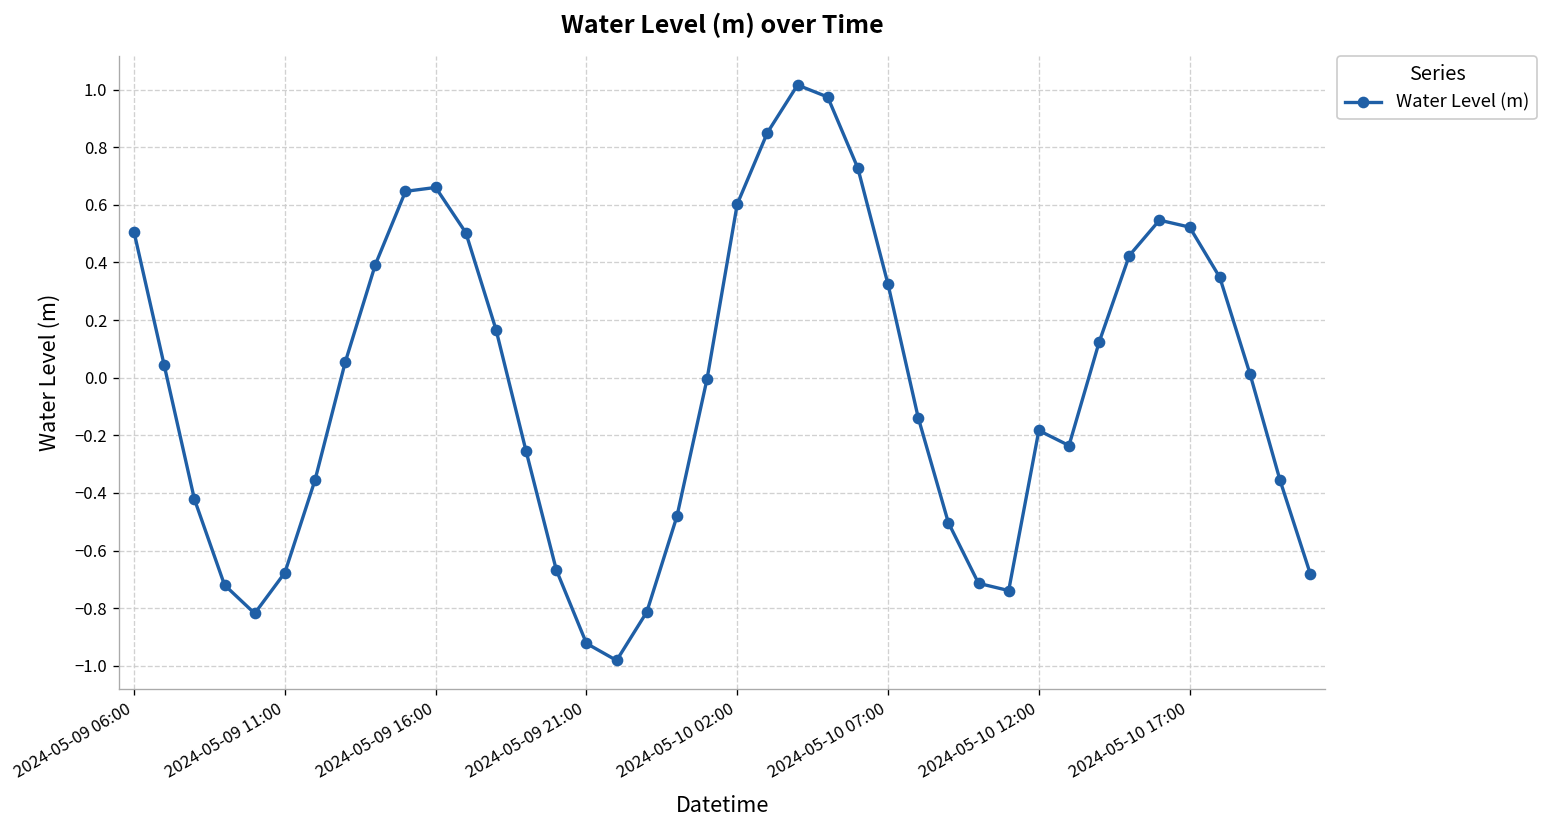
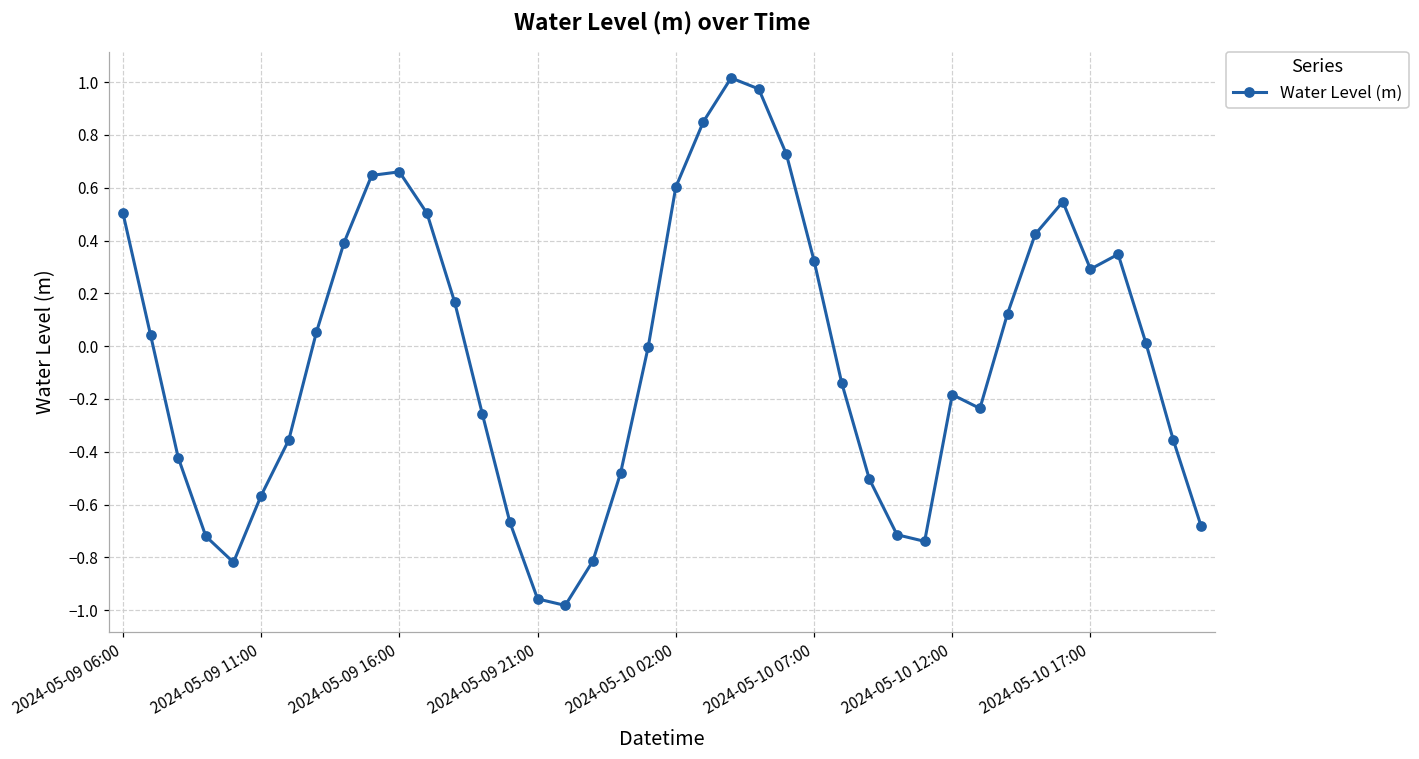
2024-05-09 11:00: -0.68 -> -0.57
2024-05-09 21:00: -0.92 -> -0.96
2024-05-10 17:00: 0.52 -> 0.29
